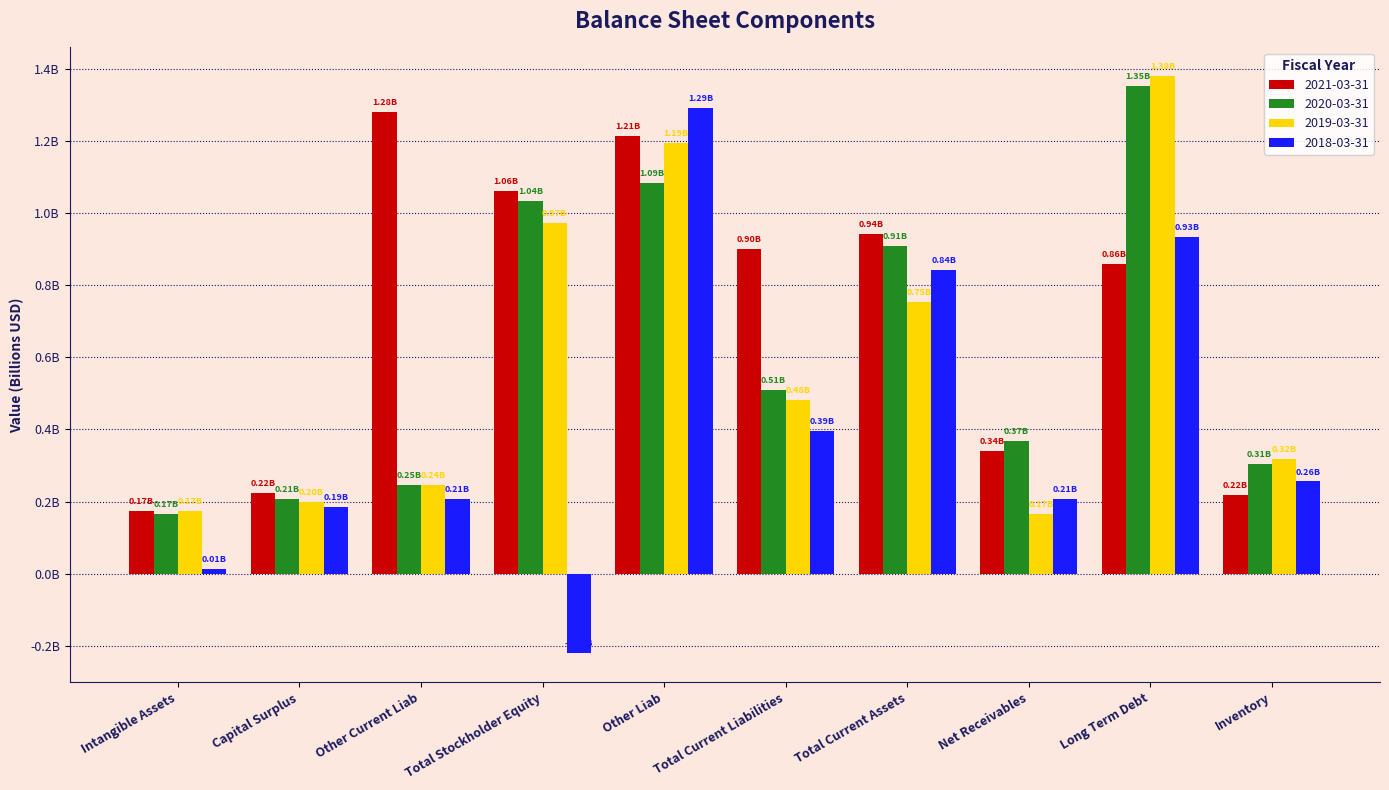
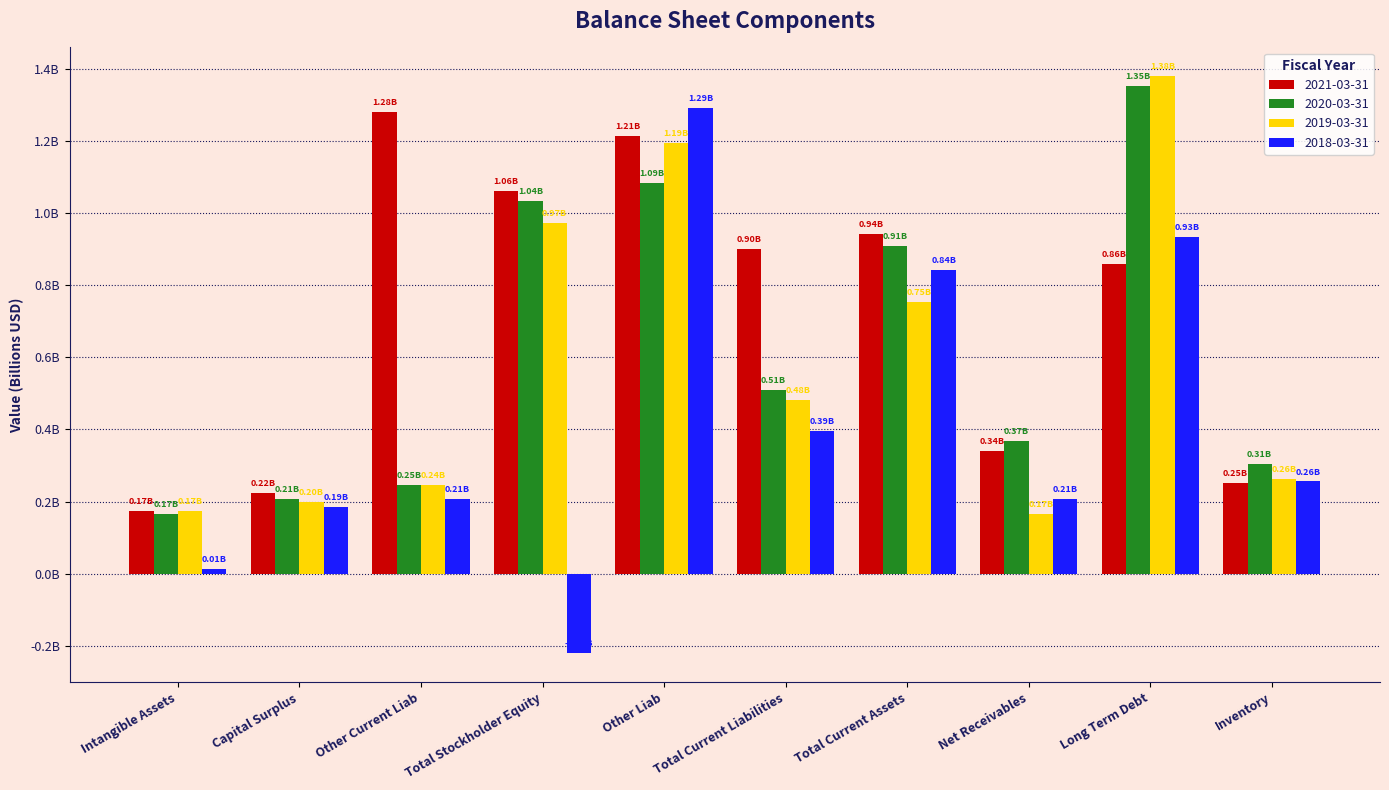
2021-03-31, Inventory: 0.22B -> 0.25B
2019-03-31, Inventory: 0.32B -> 0.26B
